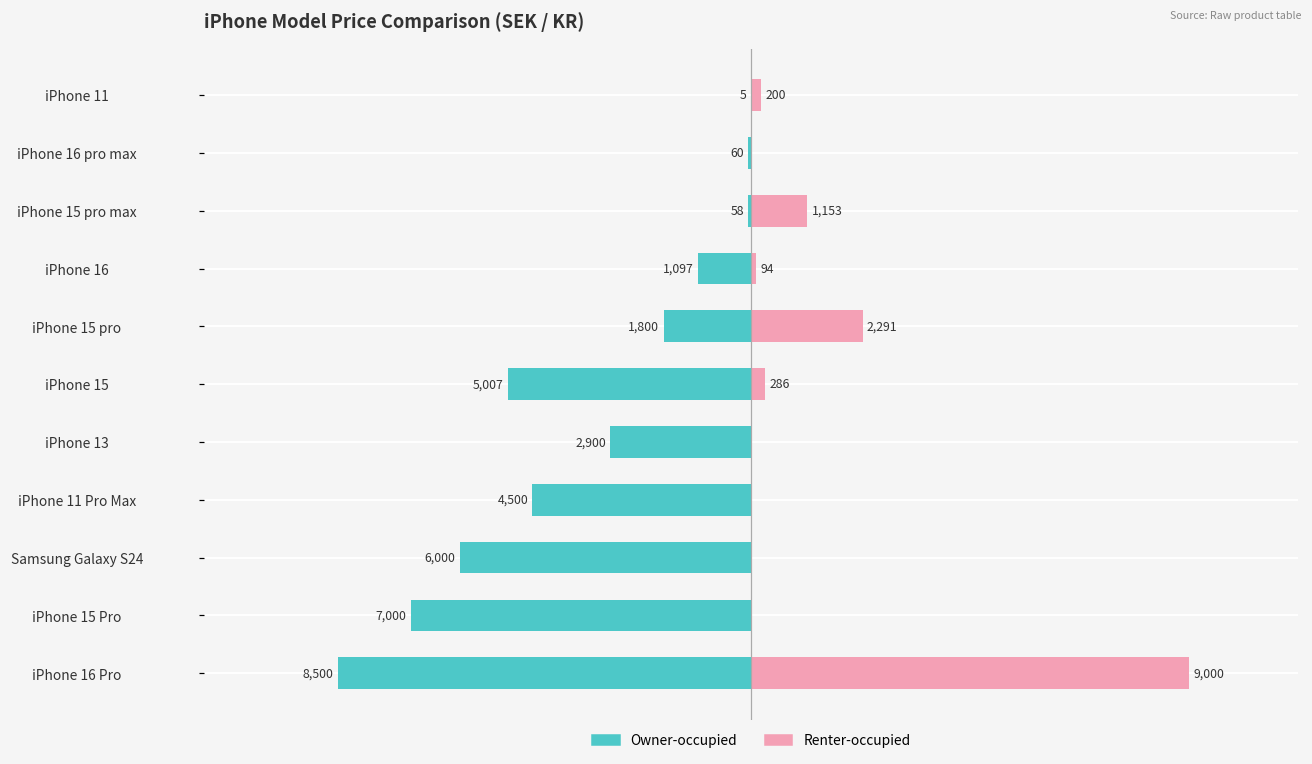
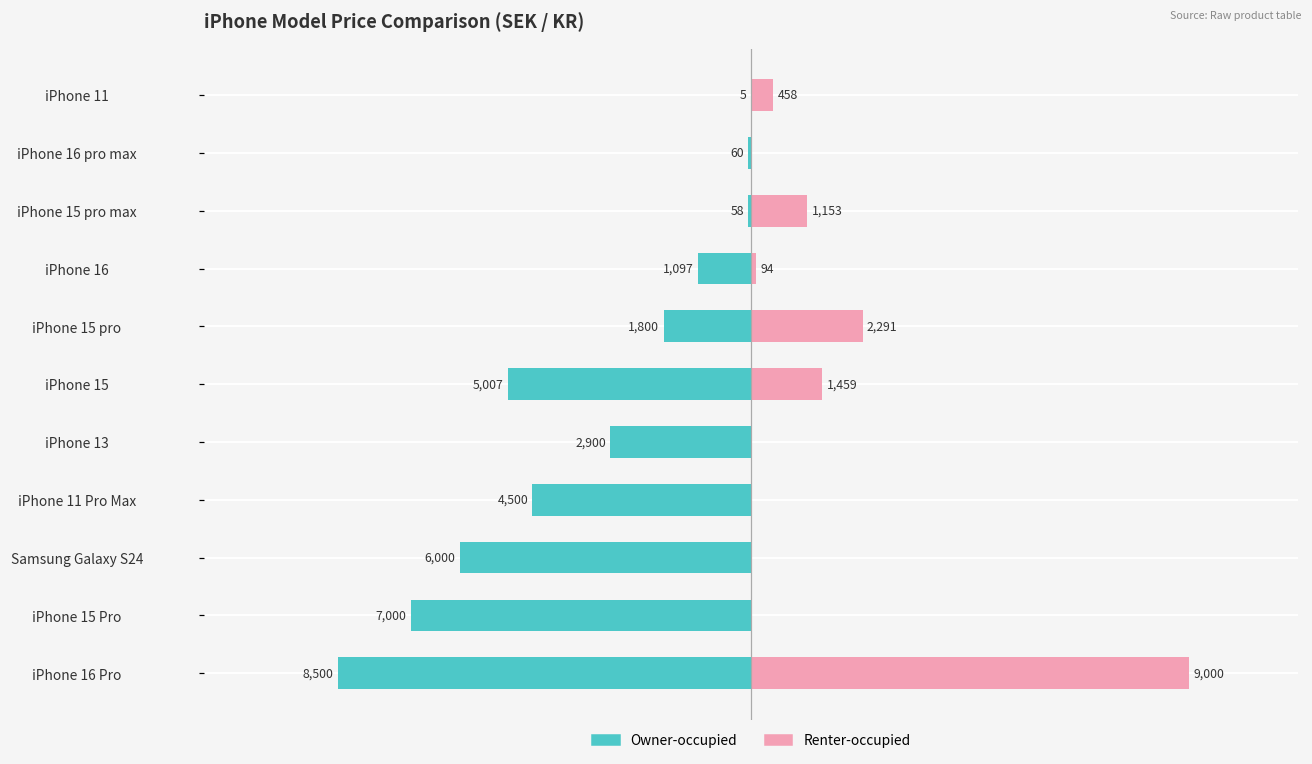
Renter-occupied, iPhone 11: 200 -> 458
Renter-occupied, iPhone 15: 286 -> 1,459
